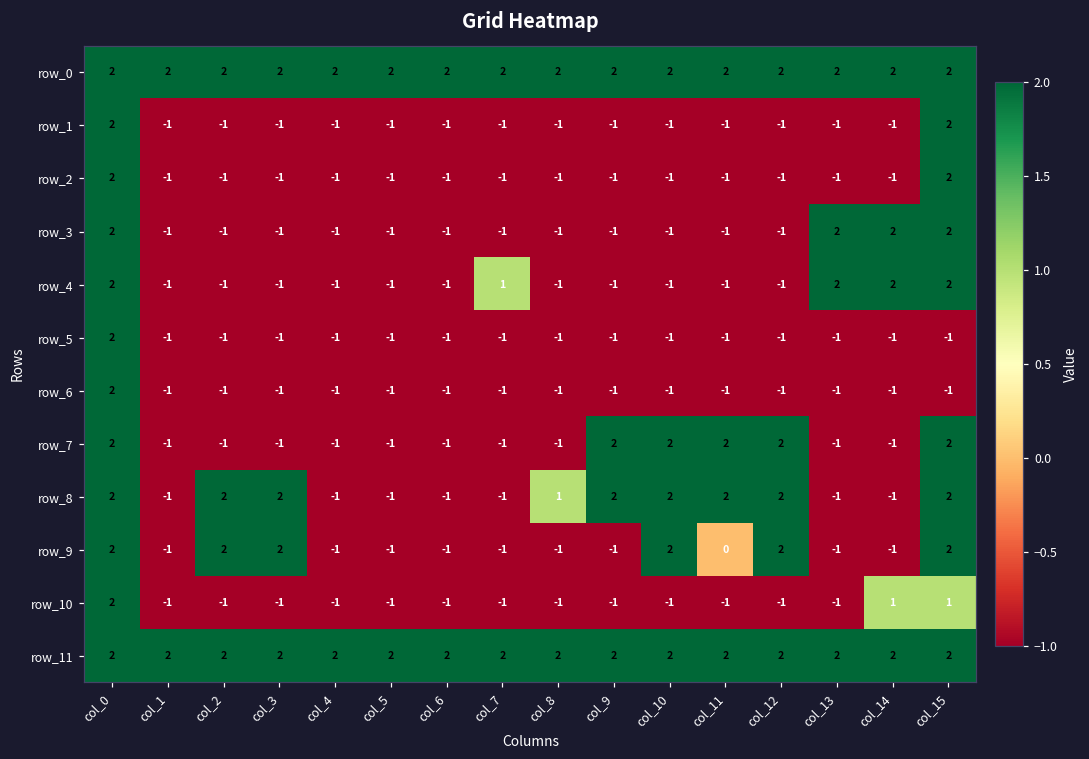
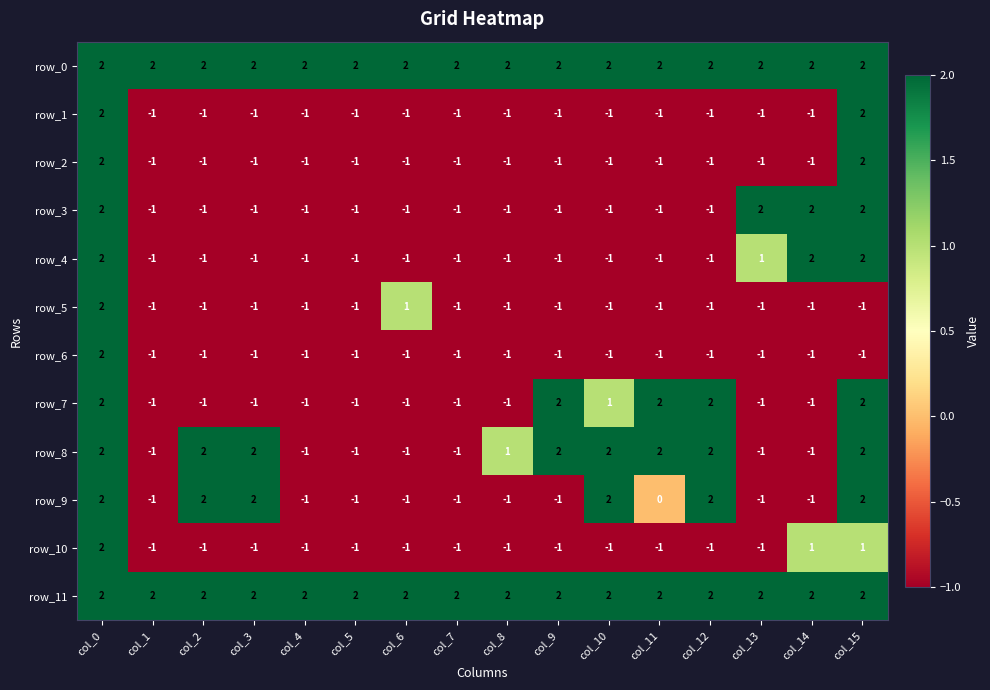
row_4, col_7: 1 -> -1
row_4, col_13: 2 -> 1
row_5, col_6: -1 -> 1
row_7, col_10: 2 -> 1
